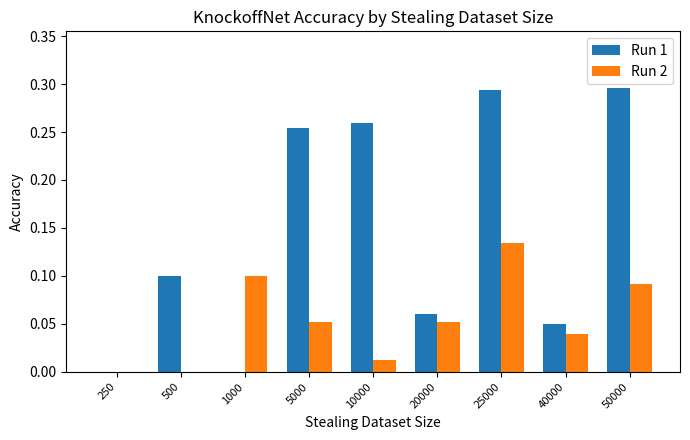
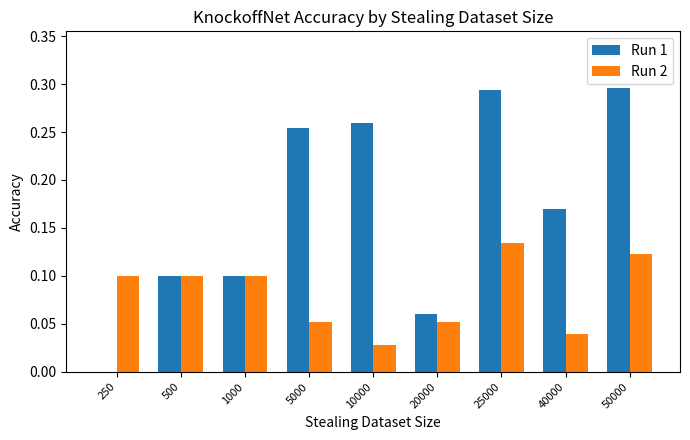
Run 2, 250: 0.0 -> 0.1
Run 2, 500: 0.0 -> 0.1
Run 1, 1000: 0.0 -> 0.1
Run 2, 10000: 0.01 -> 0.03
Run 1, 40000: 0.05 -> 0.17
Run 2, 50000: 0.09 -> 0.12
